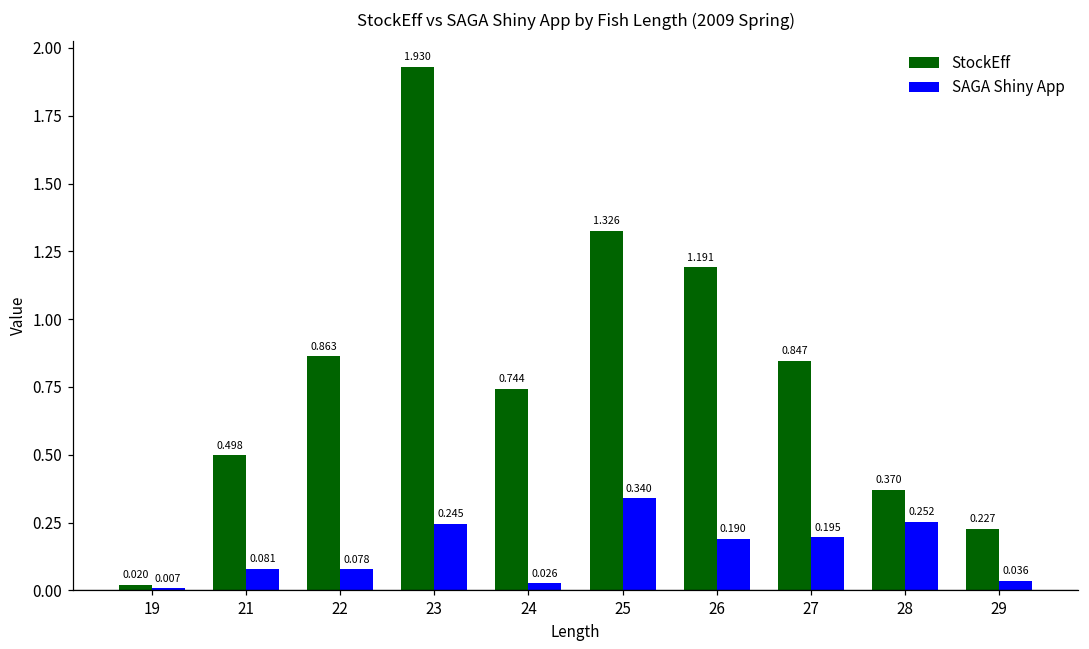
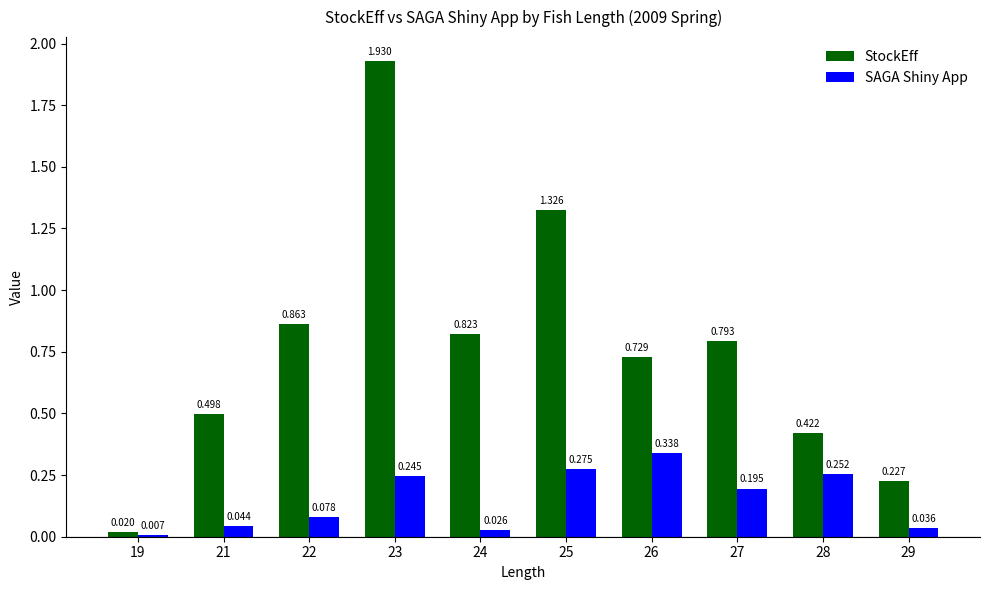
SAGA Shiny App, 21: 0.081 -> 0.044
StockEff, 24: 0.744 -> 0.823
SAGA Shiny App, 25: 0.340 -> 0.275
StockEff, 26: 1.191 -> 0.729
SAGA Shiny App, 26: 0.190 -> 0.338
StockEff, 27: 0.847 -> 0.793
StockEff, 28: 0.370 -> 0.422
